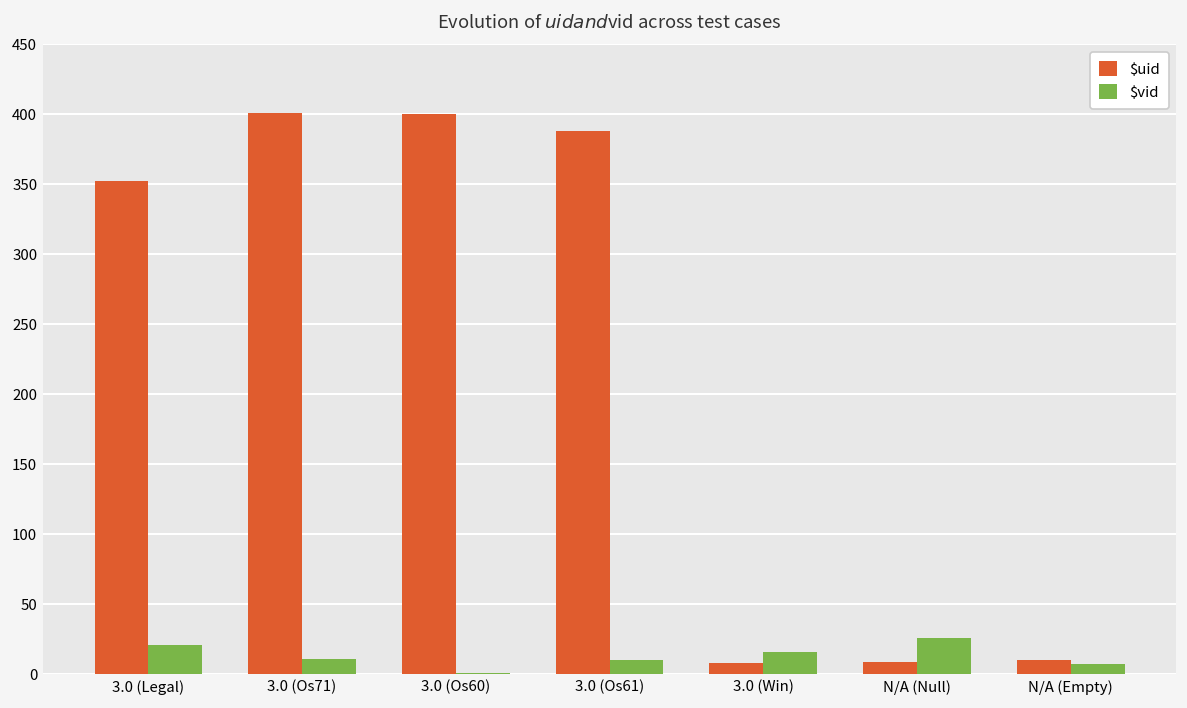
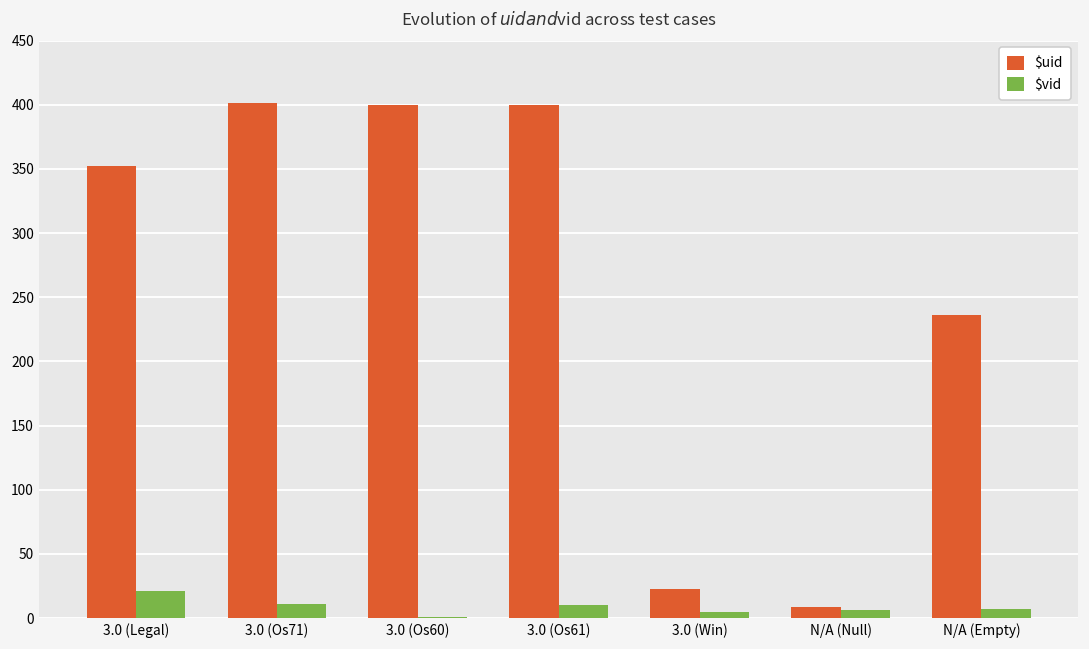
$uid, 3.0 (Os61): 388 -> 400
$uid, 3.0 (Win): 8 -> 23
$vid, 3.0 (Win): 16 -> 5
$vid, N/A (Null): 26 -> 6
$uid, N/A (Empty): 10 -> 236
